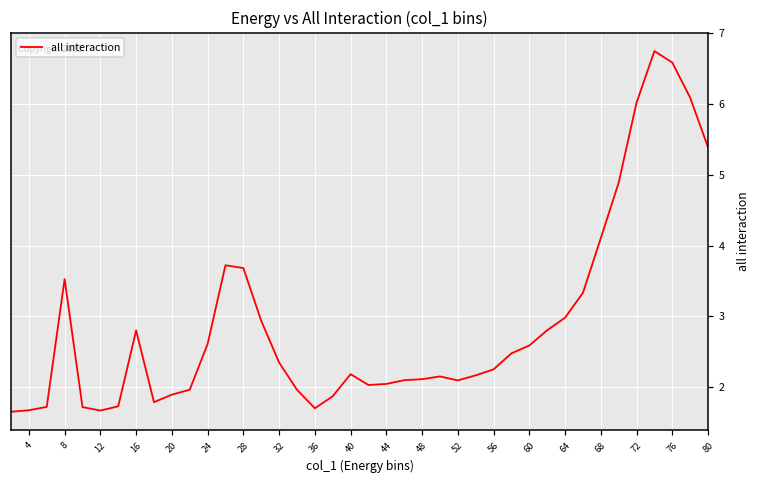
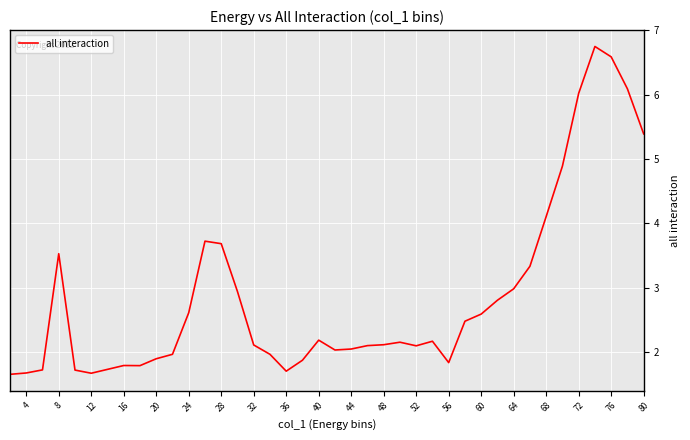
16: 2.8 -> 1.8
32: 2.4 -> 2.1
56: 2.3 -> 1.8
